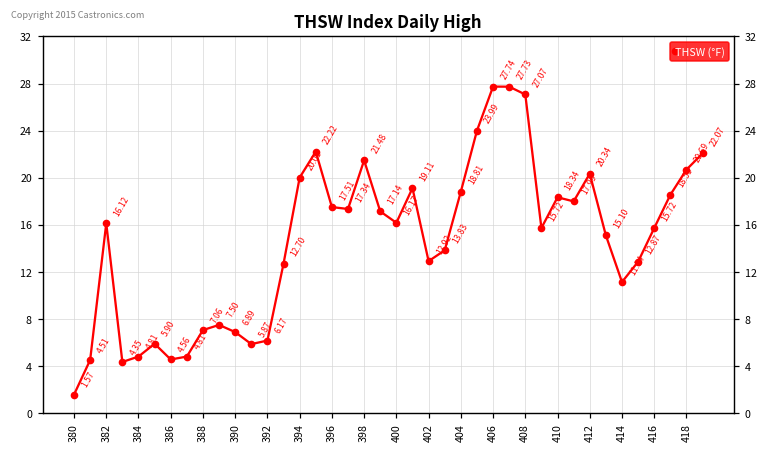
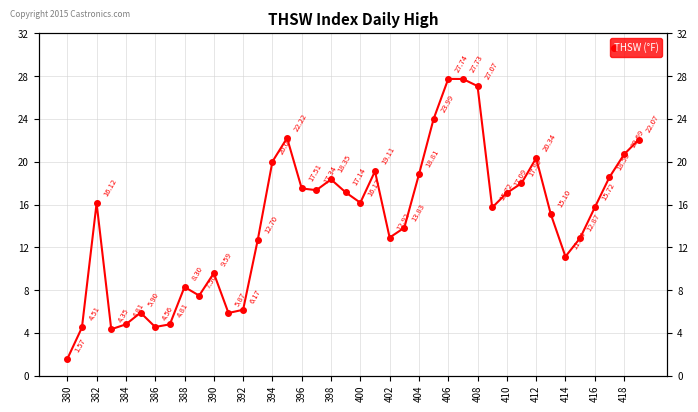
388: 7.06 -> 8.30
390: 6.89 -> 9.59
398: 21.48 -> 18.35
410: 18.34 -> 17.09
